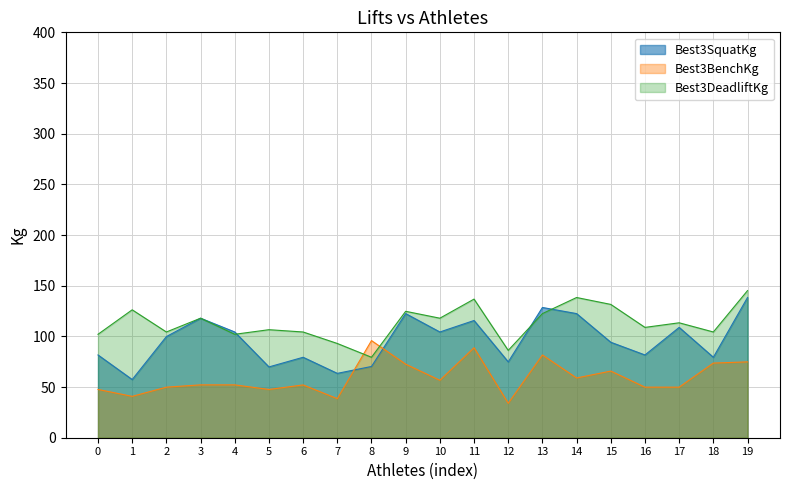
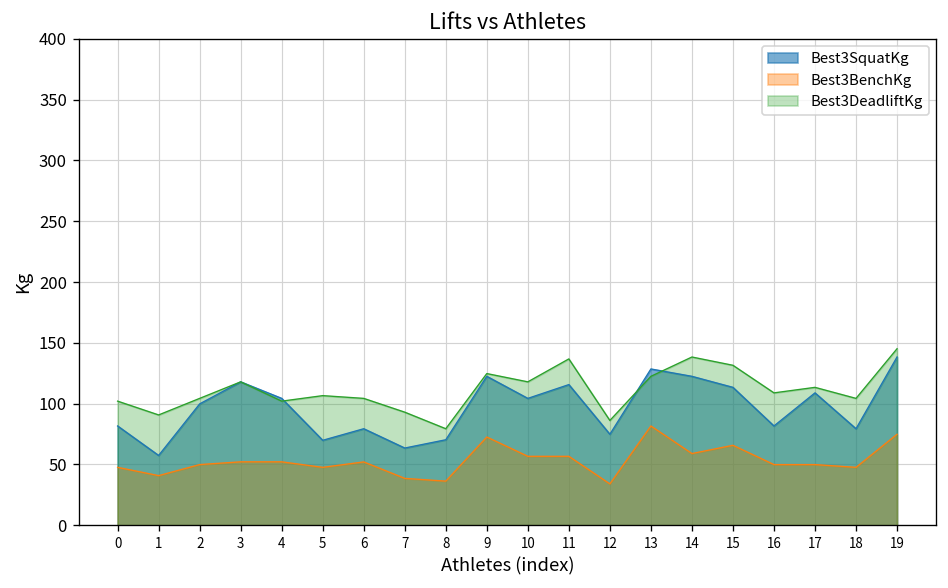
Best3DeadliftKg, 1: 126 -> 91
Best3BenchKg, 8: 96 -> 36
Best3BenchKg, 11: 89 -> 57
Best3SquatKg, 15: 94 -> 113
Best3BenchKg, 18: 74 -> 48
